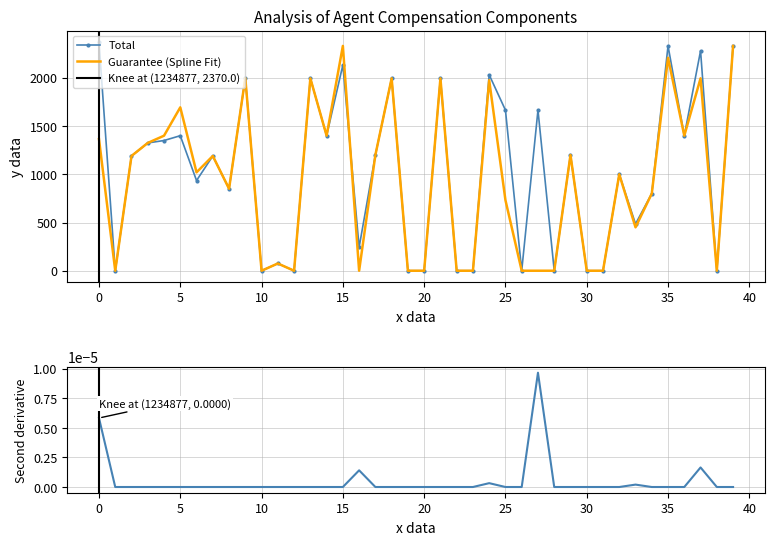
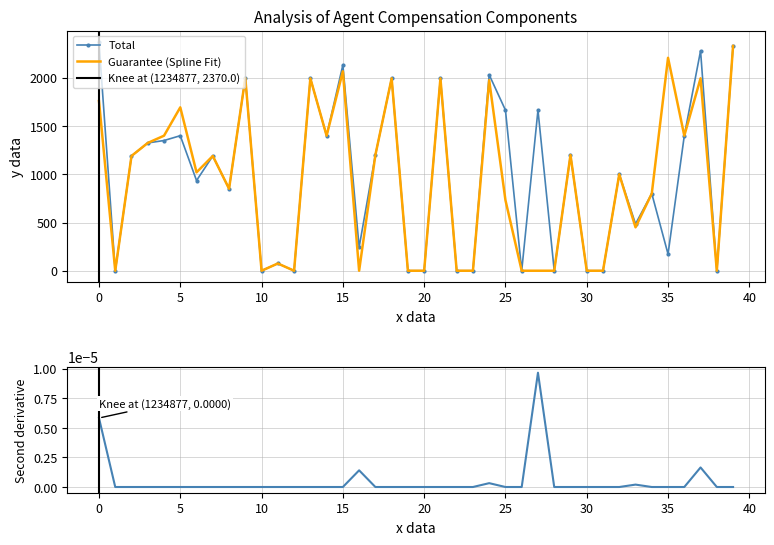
Analysis of Agent Compensation Components, Guarantee (Spline Fit), 0: 1400 -> 1800
Analysis of Agent Compensation Components, Guarantee (Spline Fit), 15: 2300 -> 2100
Analysis of Agent Compensation Components, Total, 35: 2300 -> 200
